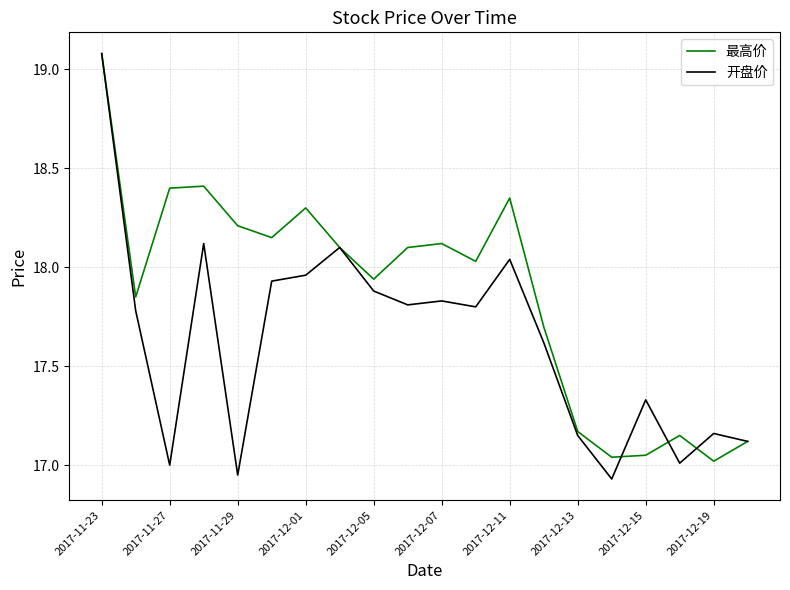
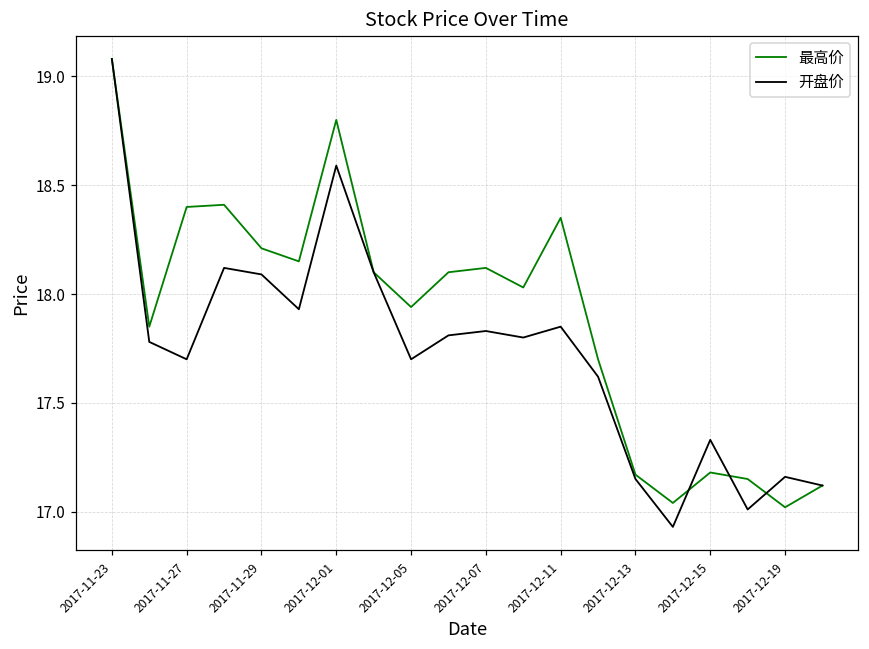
开盘价, 2017-11-27: 17.0 -> 17.7
开盘价, 2017-11-29: 16.95 -> 18.09
最高价, 2017-12-01: 18.3 -> 18.8
开盘价, 2017-12-01: 17.96 -> 18.59
开盘价, 2017-12-05: 17.88 -> 17.70
开盘价, 2017-12-11: 18.04 -> 17.85
最高价, 2017-12-15: 17.05 -> 17.18
